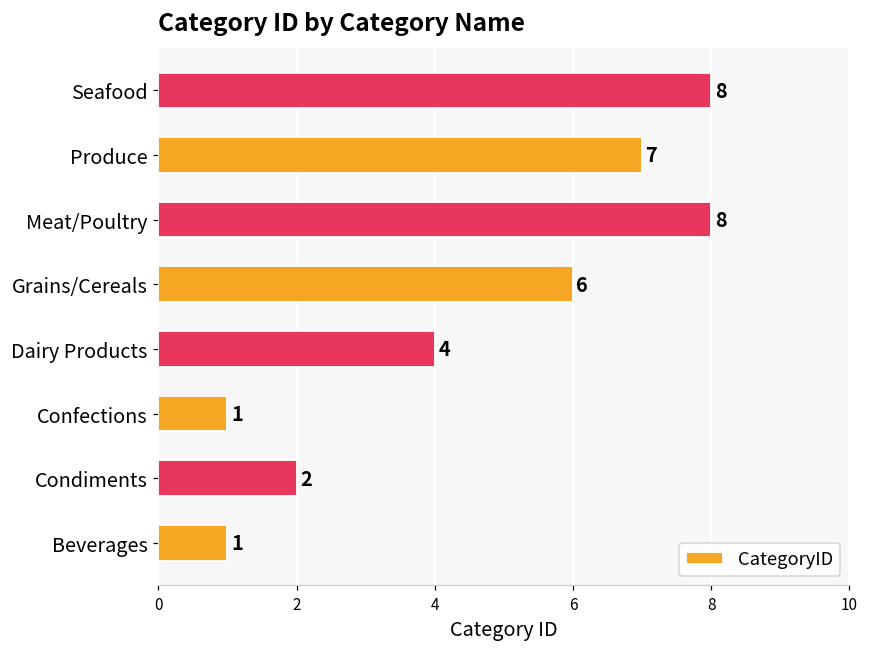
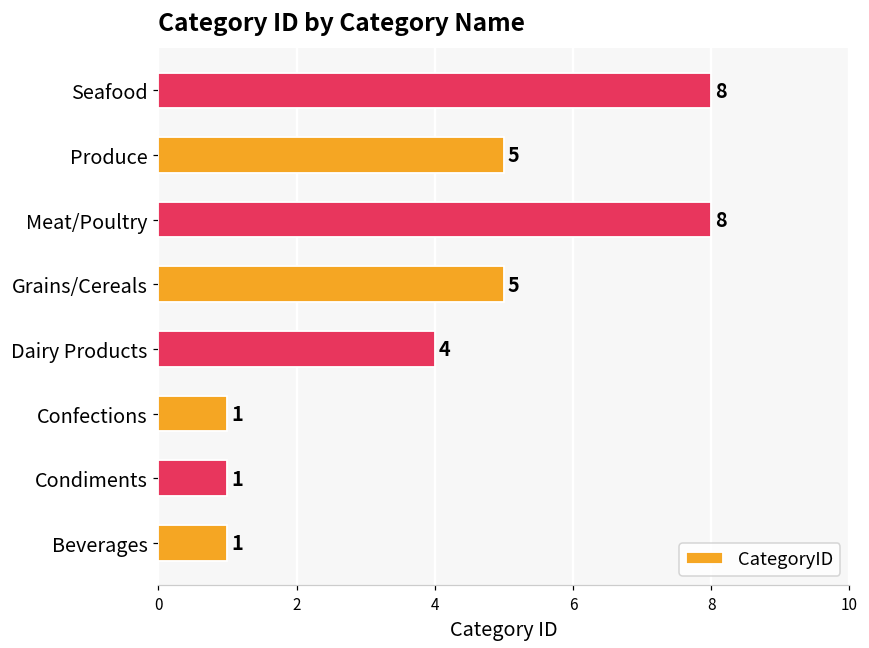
Produce: 7 -> 5
Grains/Cereals: 6 -> 5
Condiments: 2 -> 1
